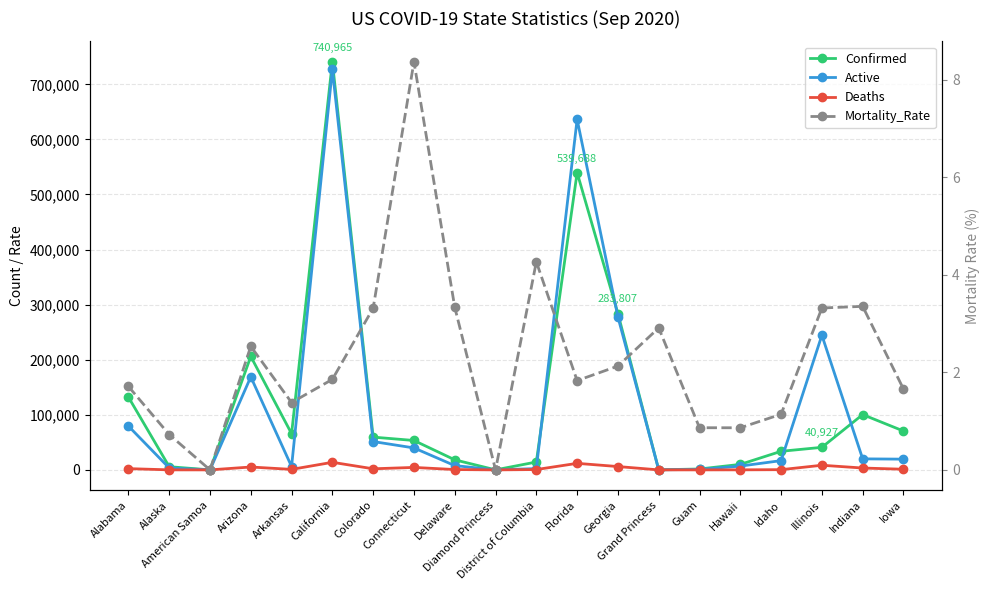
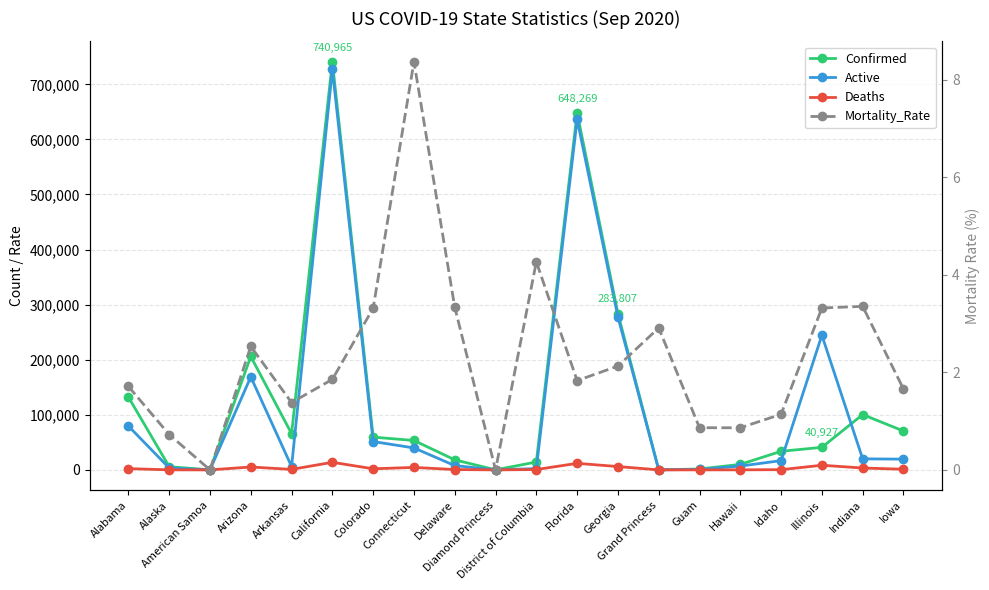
Confirmed, Florida: 539,688 -> 648,269
